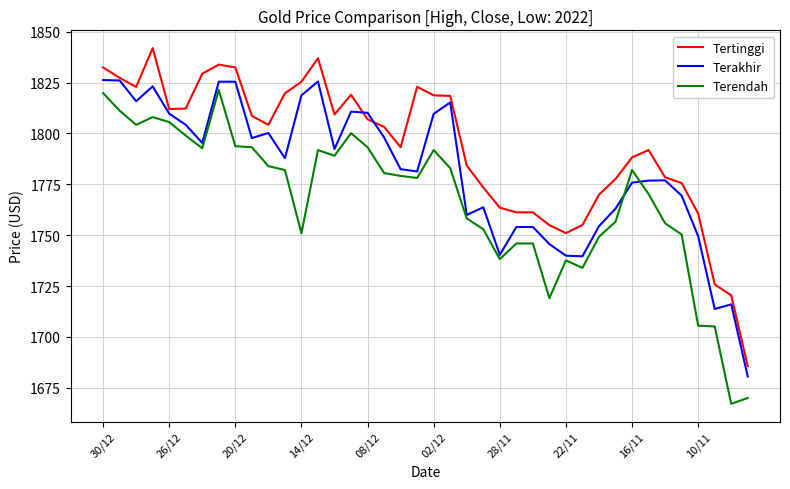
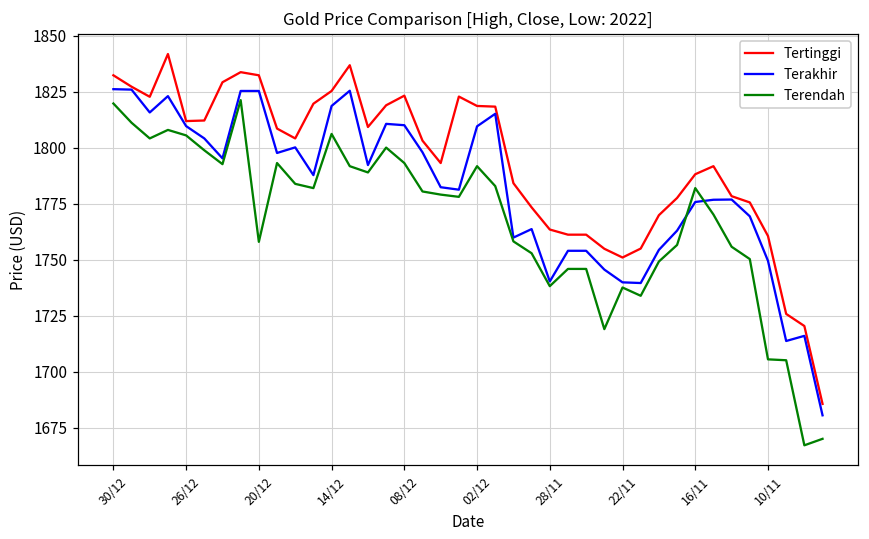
Terendah, 20/12: 1794 -> 1758
Terendah, 14/12: 1751 -> 1806
Tertinggi, 08/12: 1807 -> 1823
